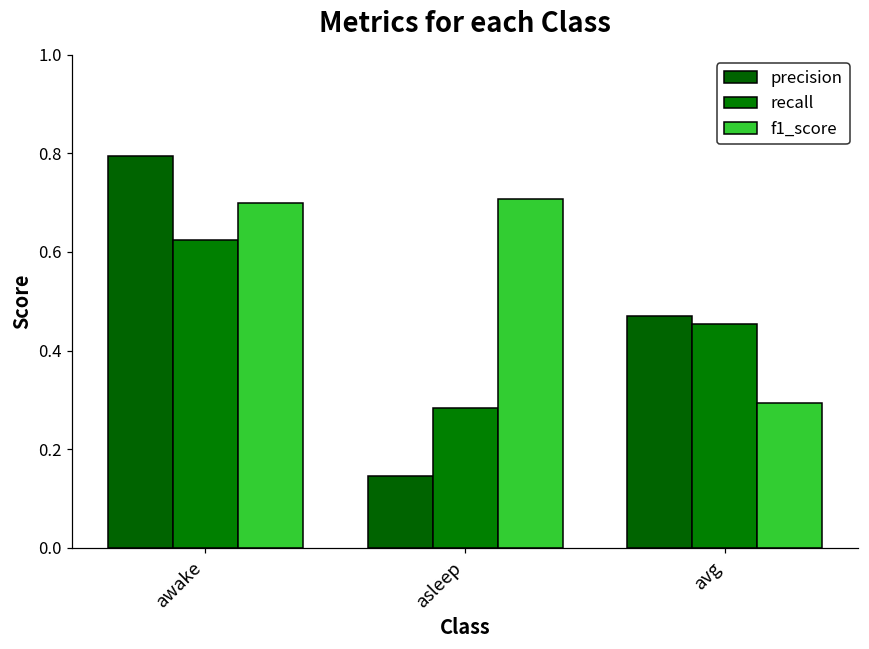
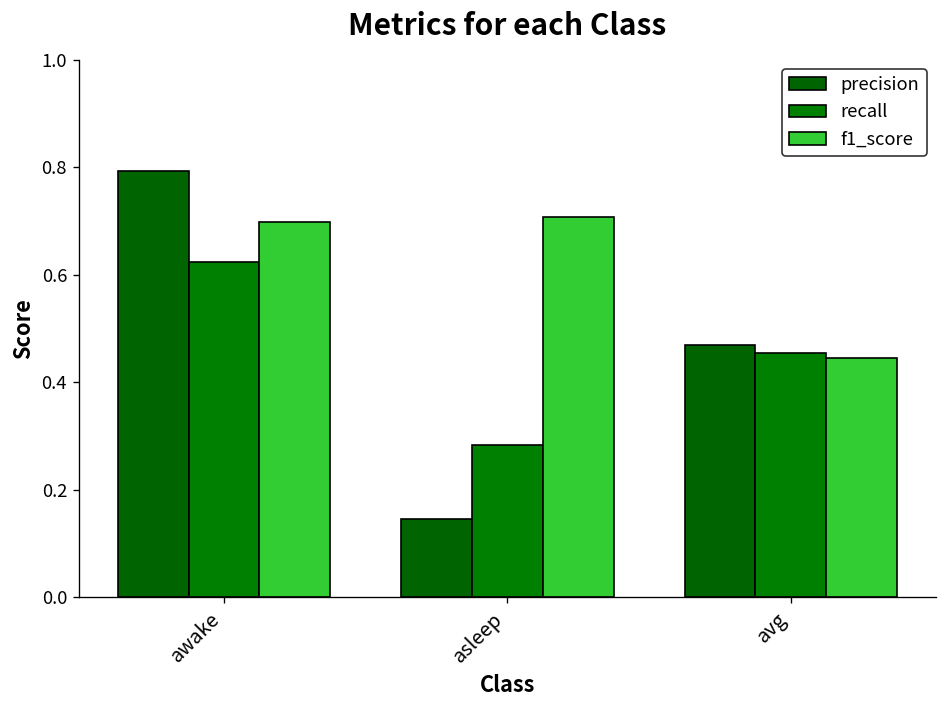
f1_score, avg: 0.29 -> 0.45
